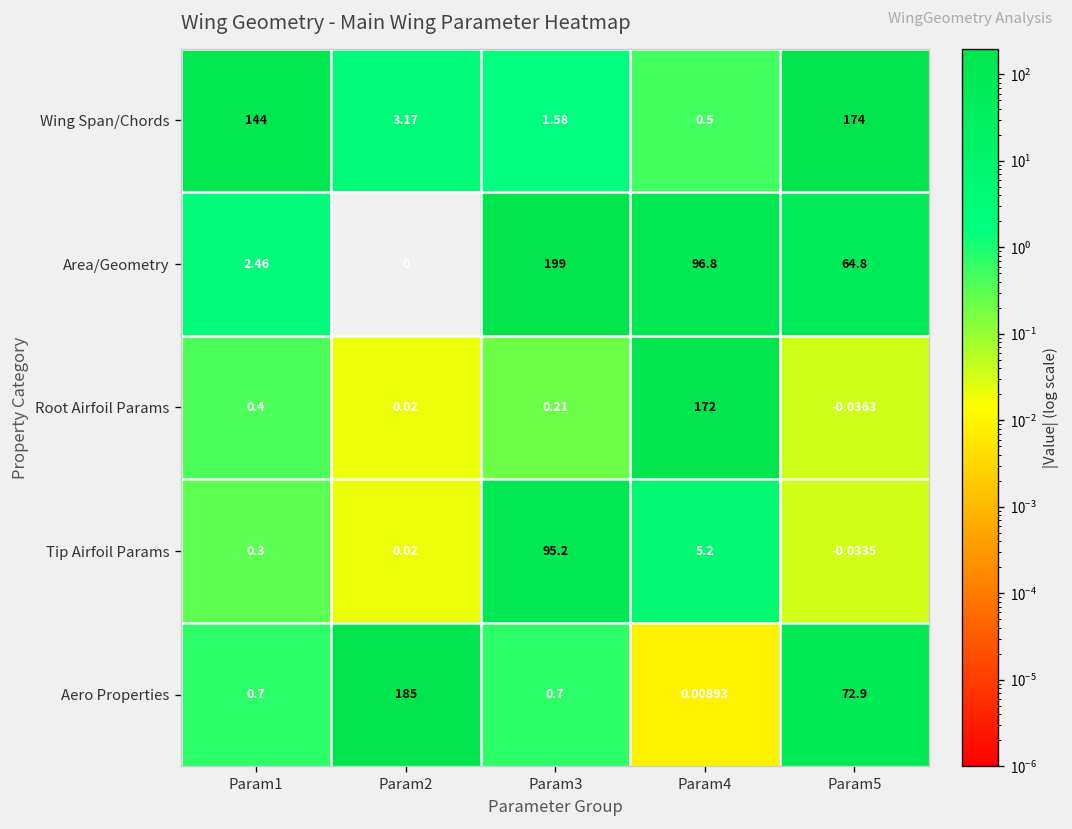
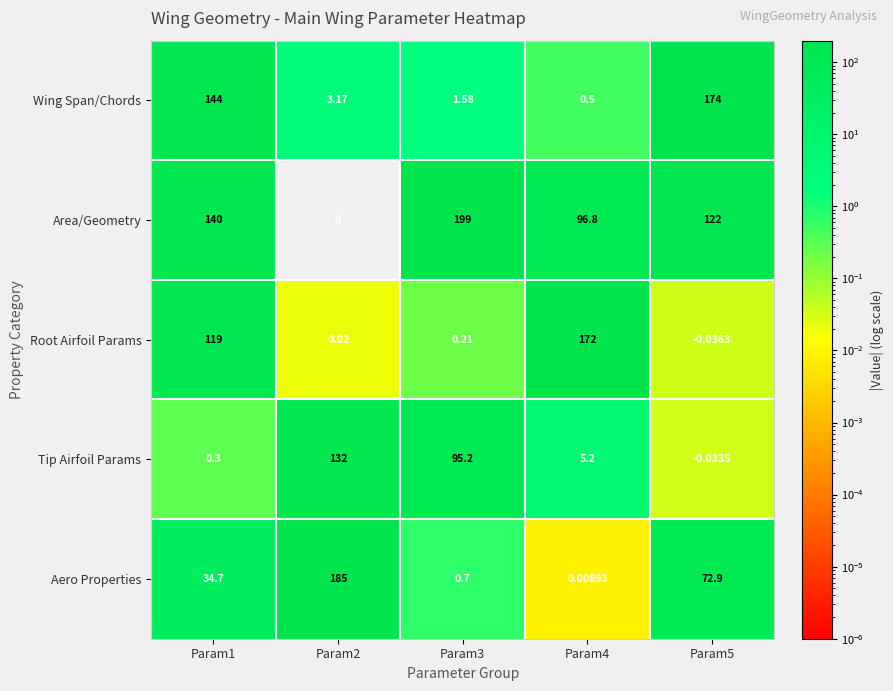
Area/Geometry, Param1: 2.46 -> 140
Area/Geometry, Param5: 64.8 -> 122
Root Airfoil Params, Param1: 0.4 -> 119
Tip Airfoil Params, Param2: 0.02 -> 132
Aero Properties, Param1: 0.7 -> 34.7
